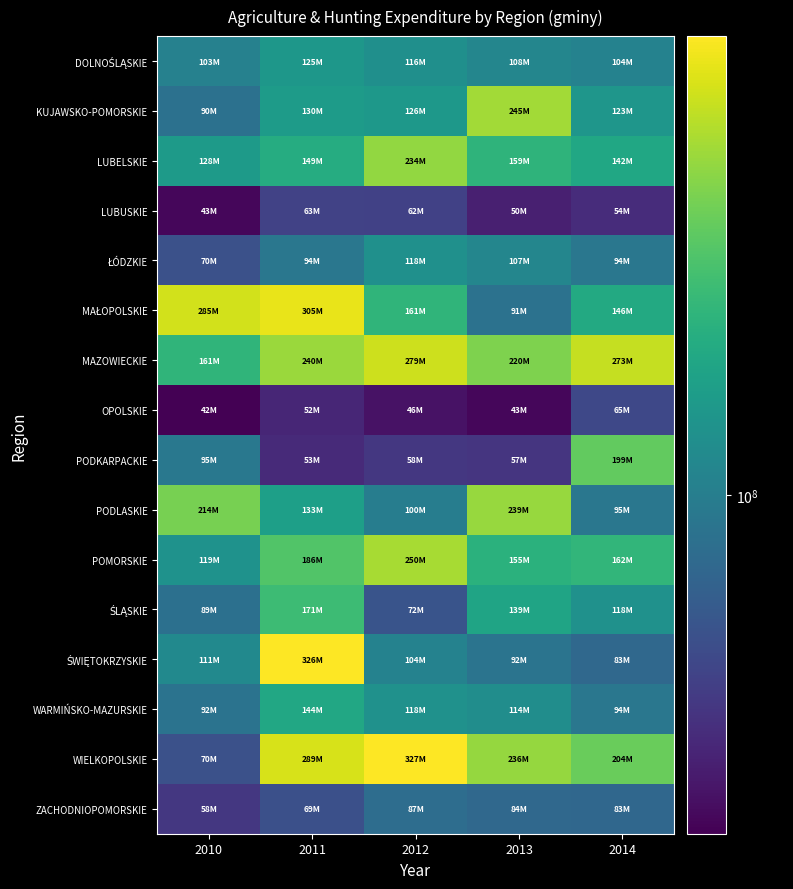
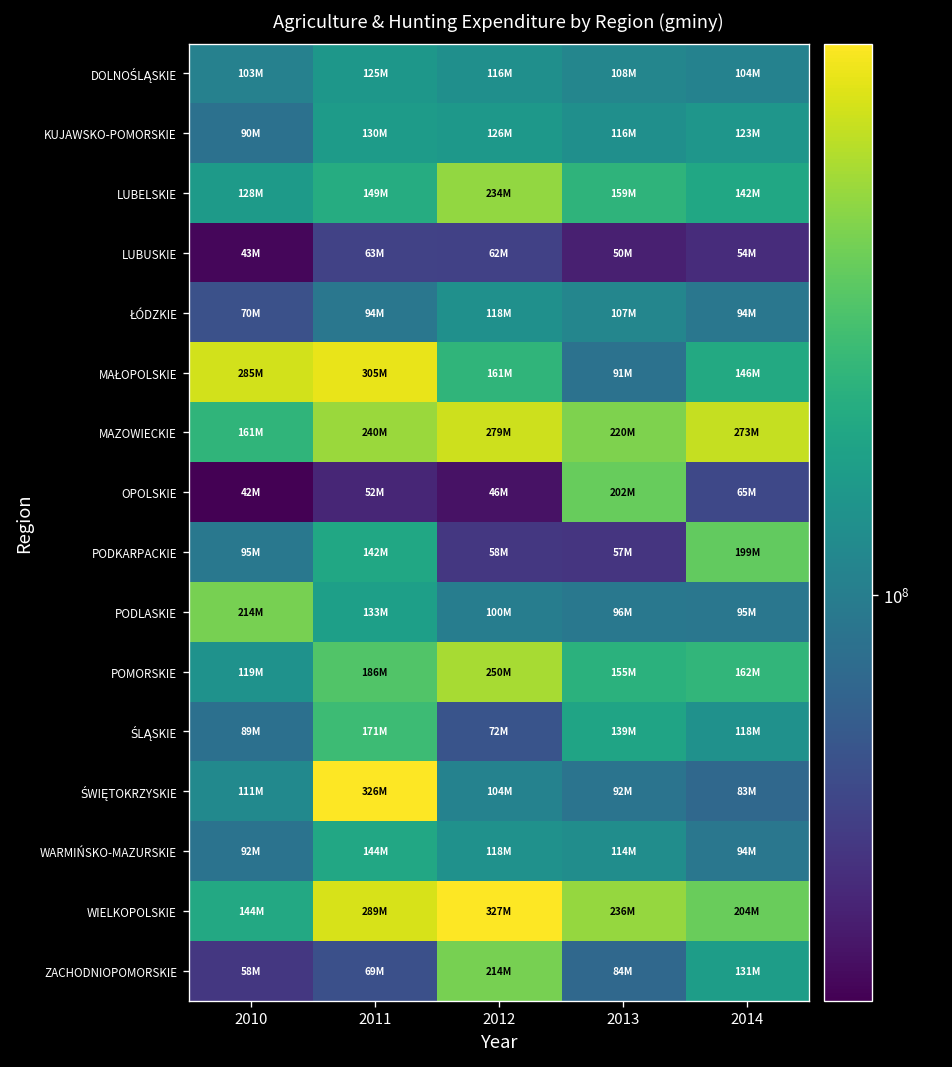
KUJAWSKO-POMORSKIE, 2013: 245M -> 116M
OPOLSKIE, 2013: 43M -> 202M
PODKARPACKIE, 2011: 53M -> 142M
PODLASKIE, 2013: 239M -> 96M
WIELKOPOLSKIE, 2010: 70M -> 144M
ZACHODNIOPOMORSKIE, 2012: 87M -> 214M
ZACHODNIOPOMORSKIE, 2014: 83M -> 131M
